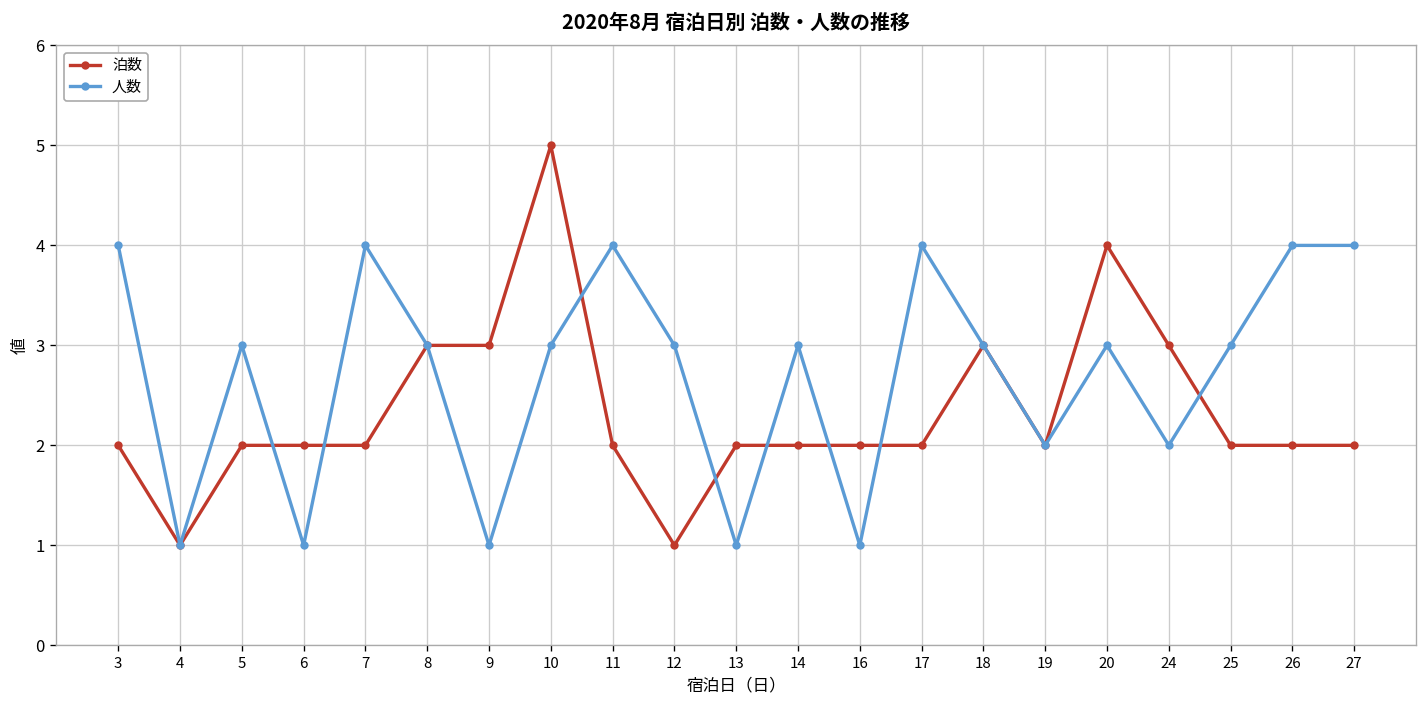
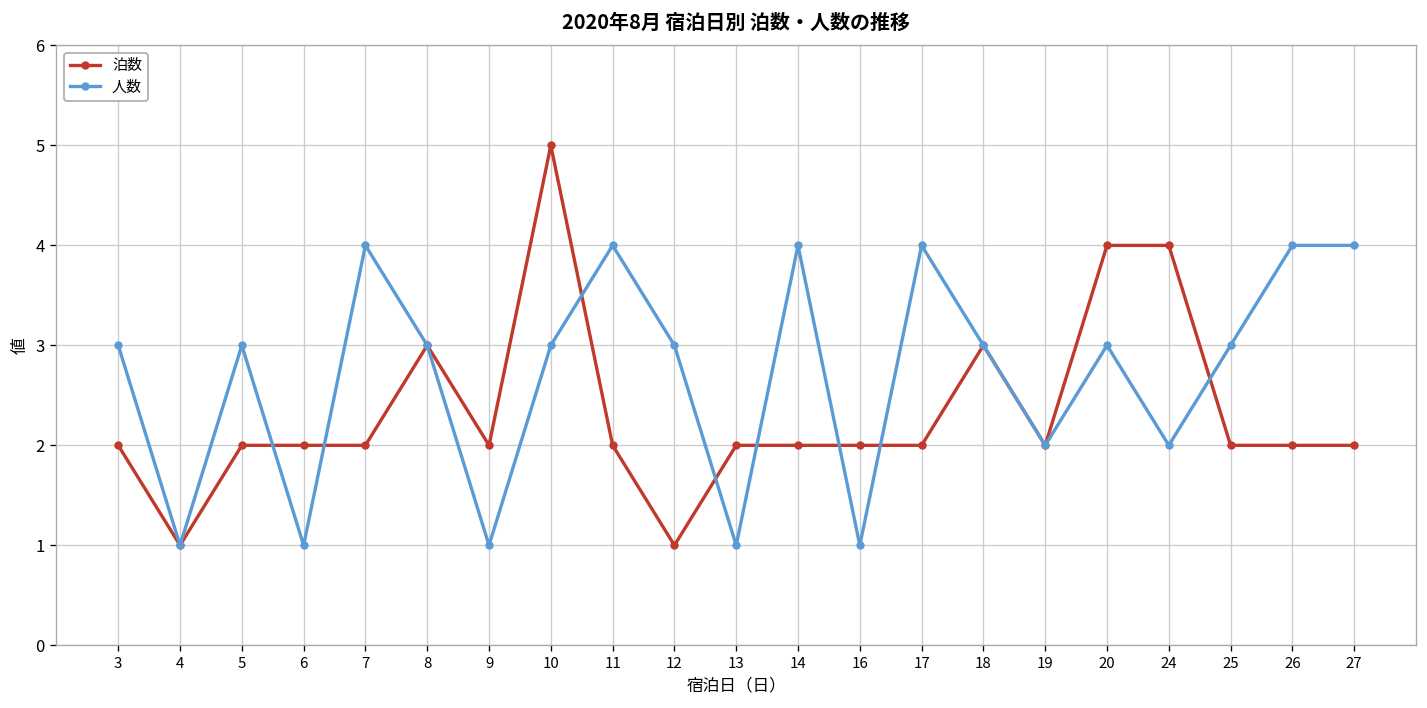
人数, 3: 4 -> 3
泊数, 9: 3 -> 2
人数, 14: 3 -> 4
泊数, 24: 3 -> 4
